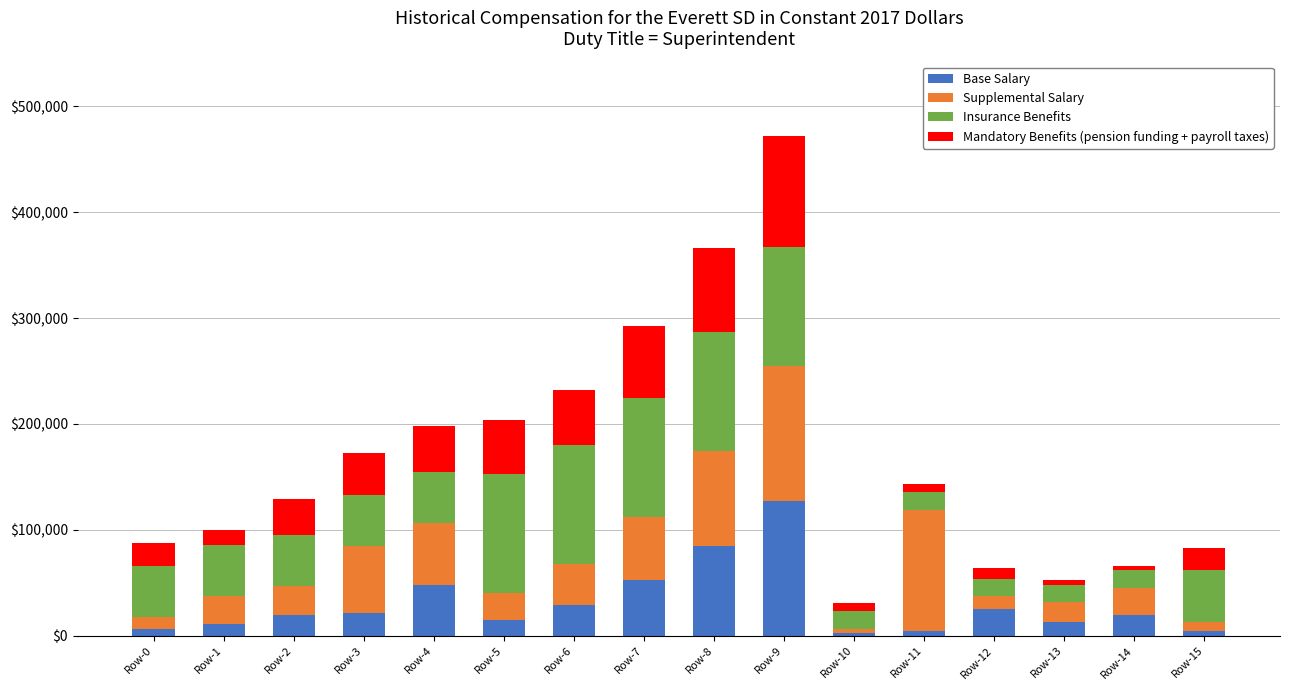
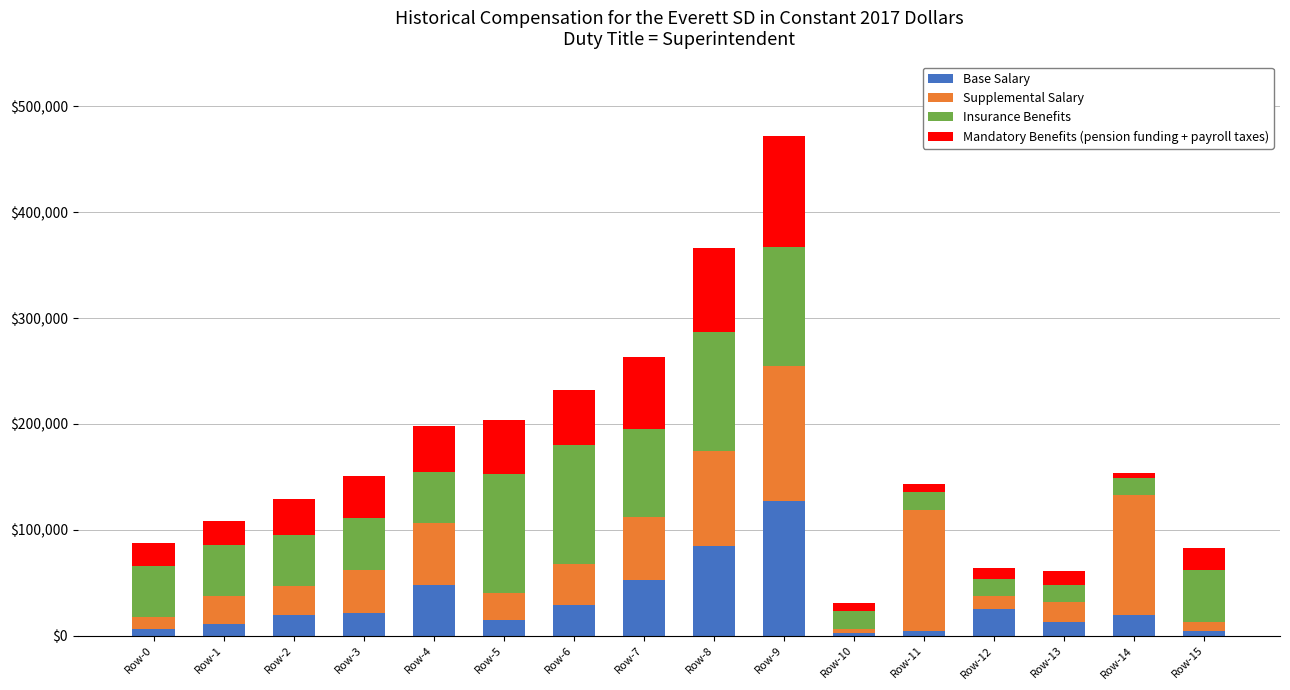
Mandatory Benefits (pension funding + payroll taxes), Row-1: $14,000 -> $22,000
Supplemental Salary, Row-3: $63,000 -> $41,000
Insurance Benefits, Row-7: $112,000 -> $83,000
Mandatory Benefits (pension funding + payroll taxes), Row-13: $4,000 -> $13,000
Supplemental Salary, Row-14: $26,000 -> $113,000
